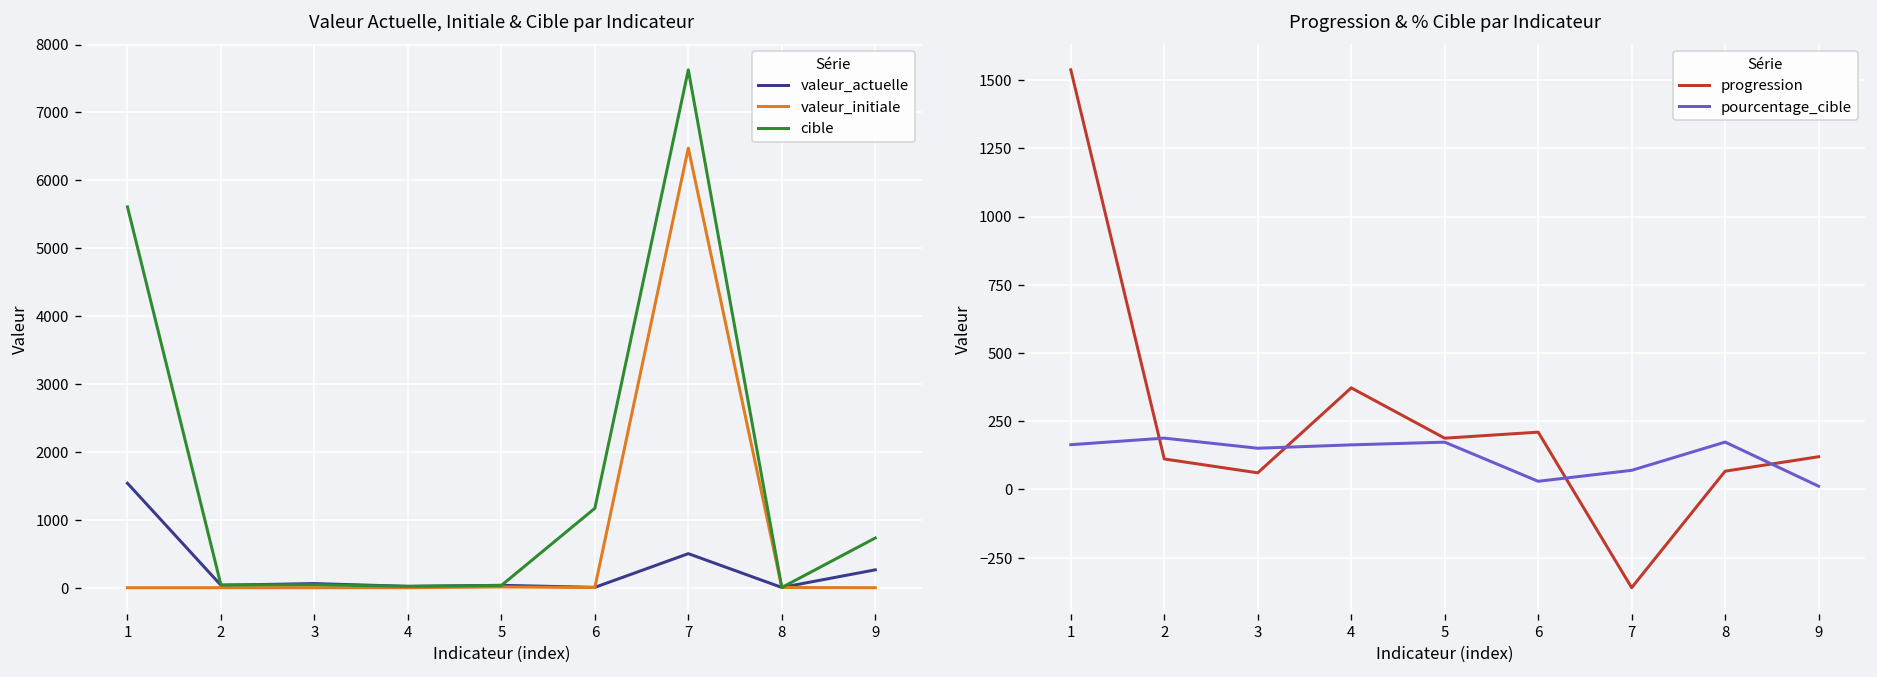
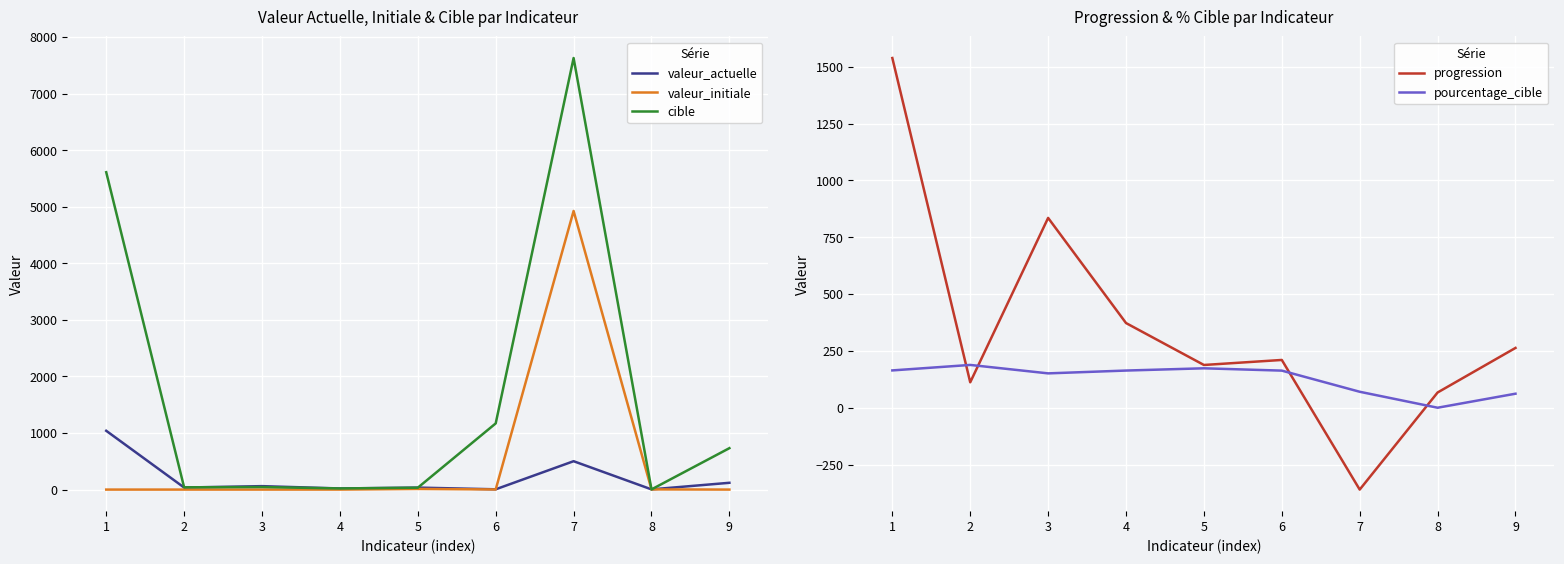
Valeur Actuelle, Initiale & Cible par Indicateur, valeur_actuelle, 1: 1500 -> 1000
Valeur Actuelle, Initiale & Cible par Indicateur, valeur_initiale, 7: 6500 -> 4900
Valeur Actuelle, Initiale & Cible par Indicateur, valeur_actuelle, 9: 300 -> 100
Progression & % Cible par Indicateur, progression, 3: 60 -> 830
Progression & % Cible par Indicateur, pourcentage_cible, 6: 30 -> 160
Progression & % Cible par Indicateur, pourcentage_cible, 8: 170 -> 0
Progression & % Cible par Indicateur, progression, 9: 120 -> 260
Progression & % Cible par Indicateur, pourcentage_cible, 9: 10 -> 60
